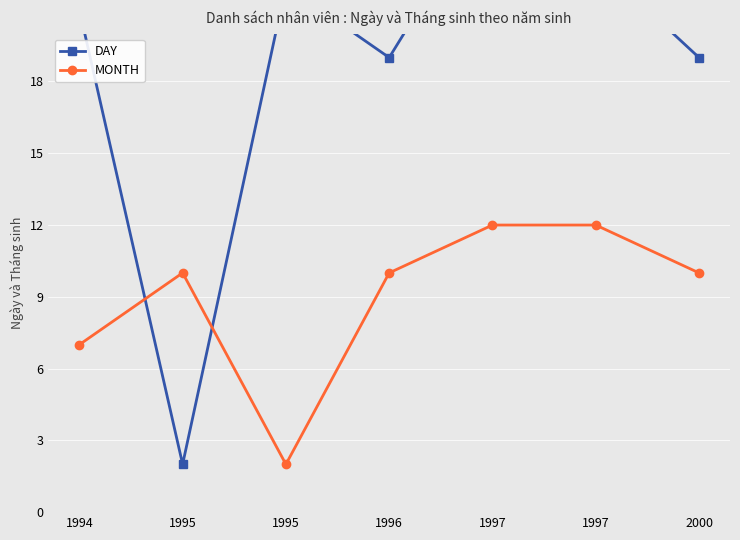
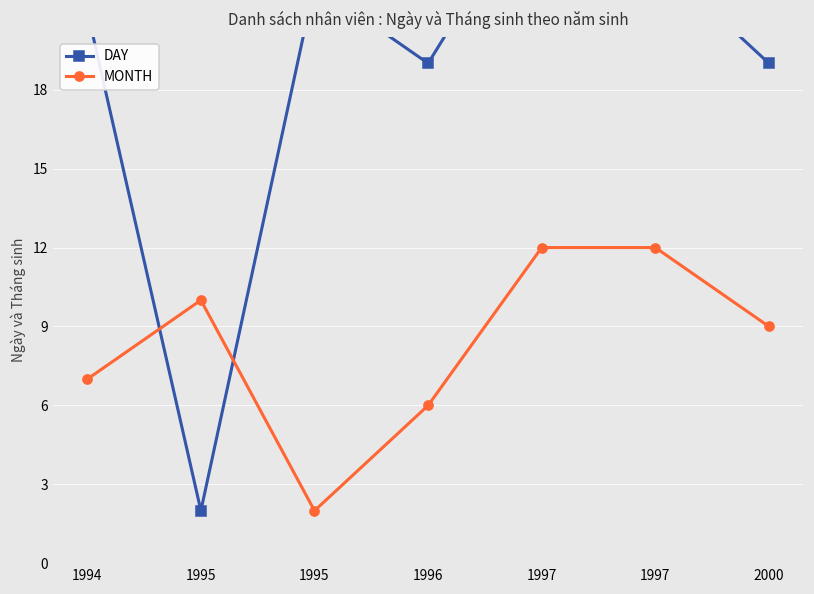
MONTH, 1996: 10 -> 6
MONTH, 2000: 10 -> 9
